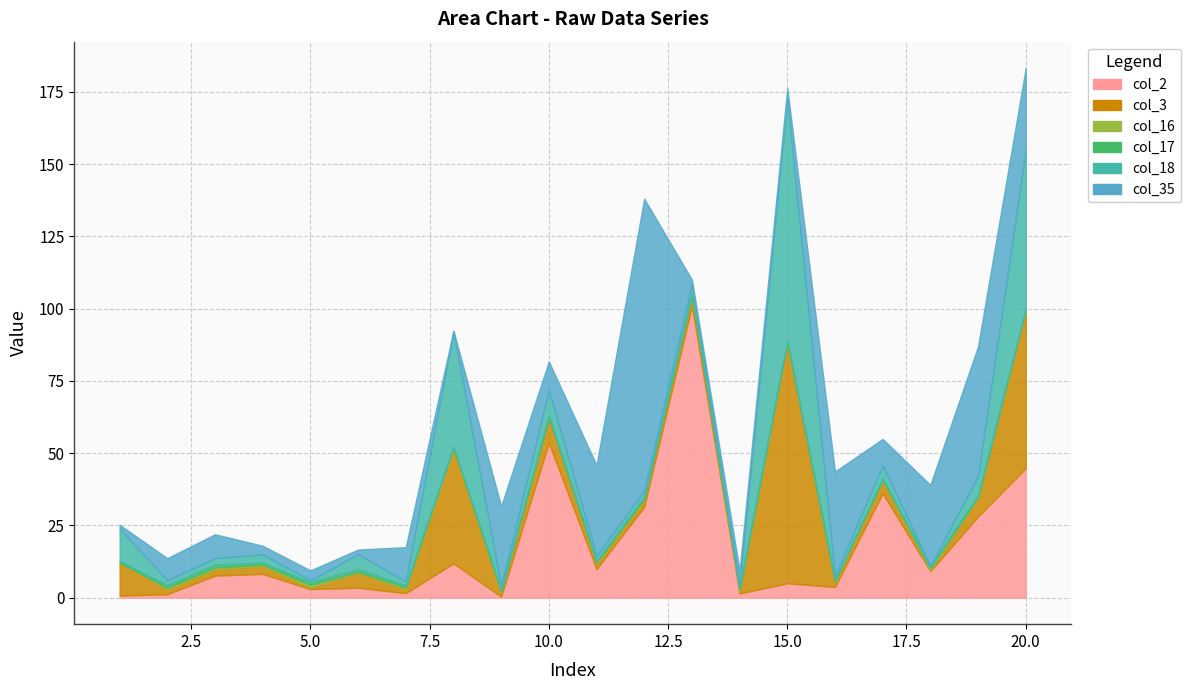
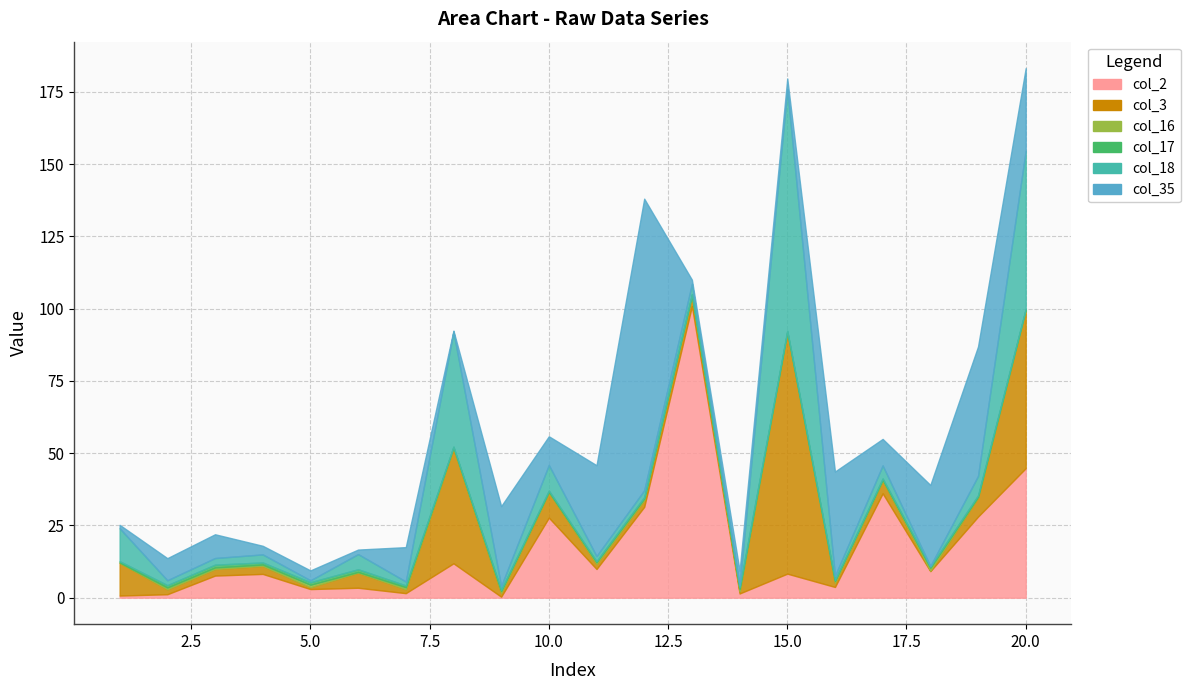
col_2, 10.0: 54 -> 28
col_2, 15.0: 5 -> 8
